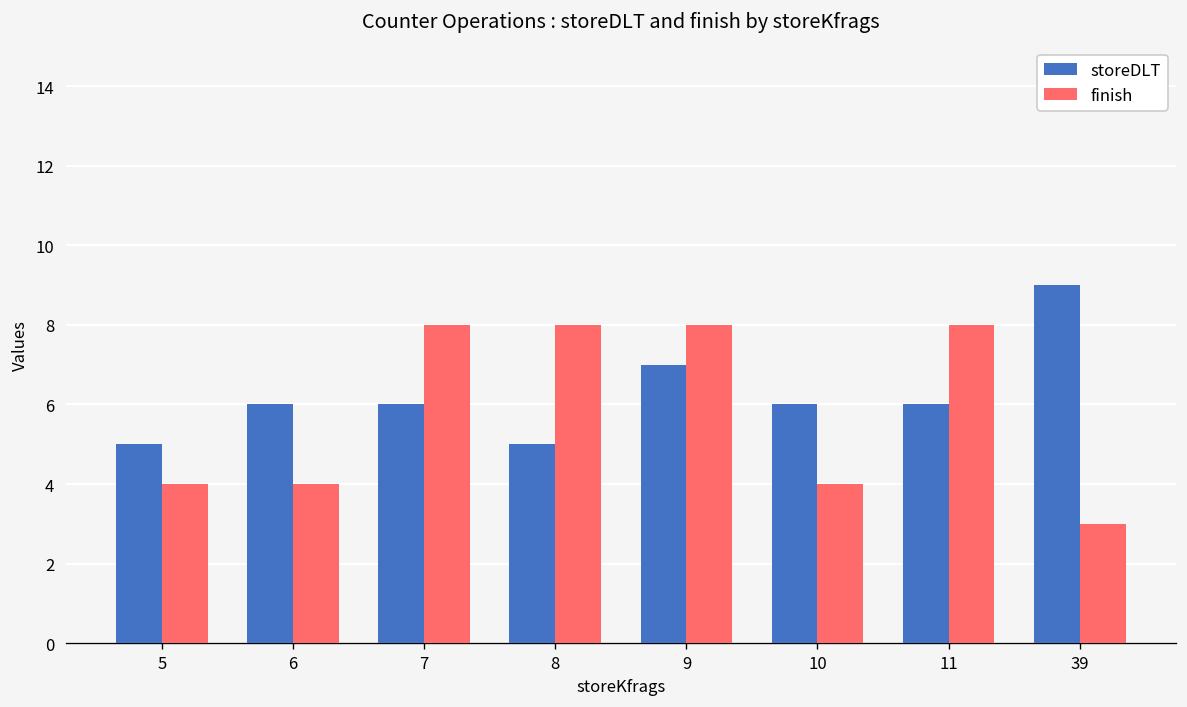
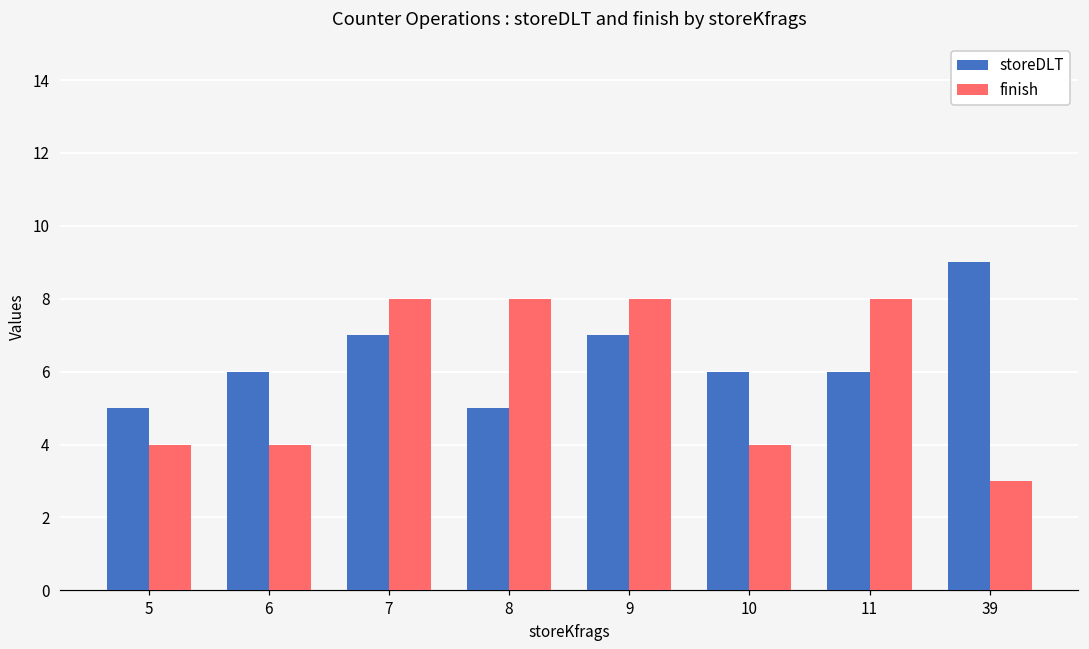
storeDLT, 7: 6 -> 7
